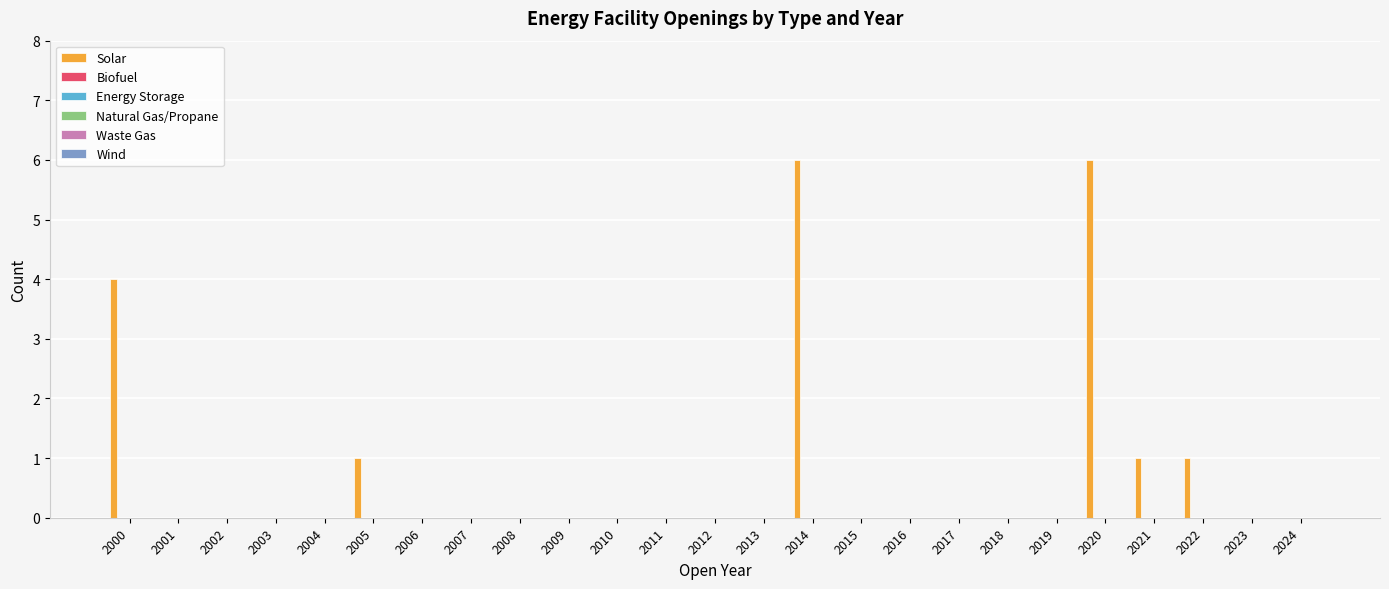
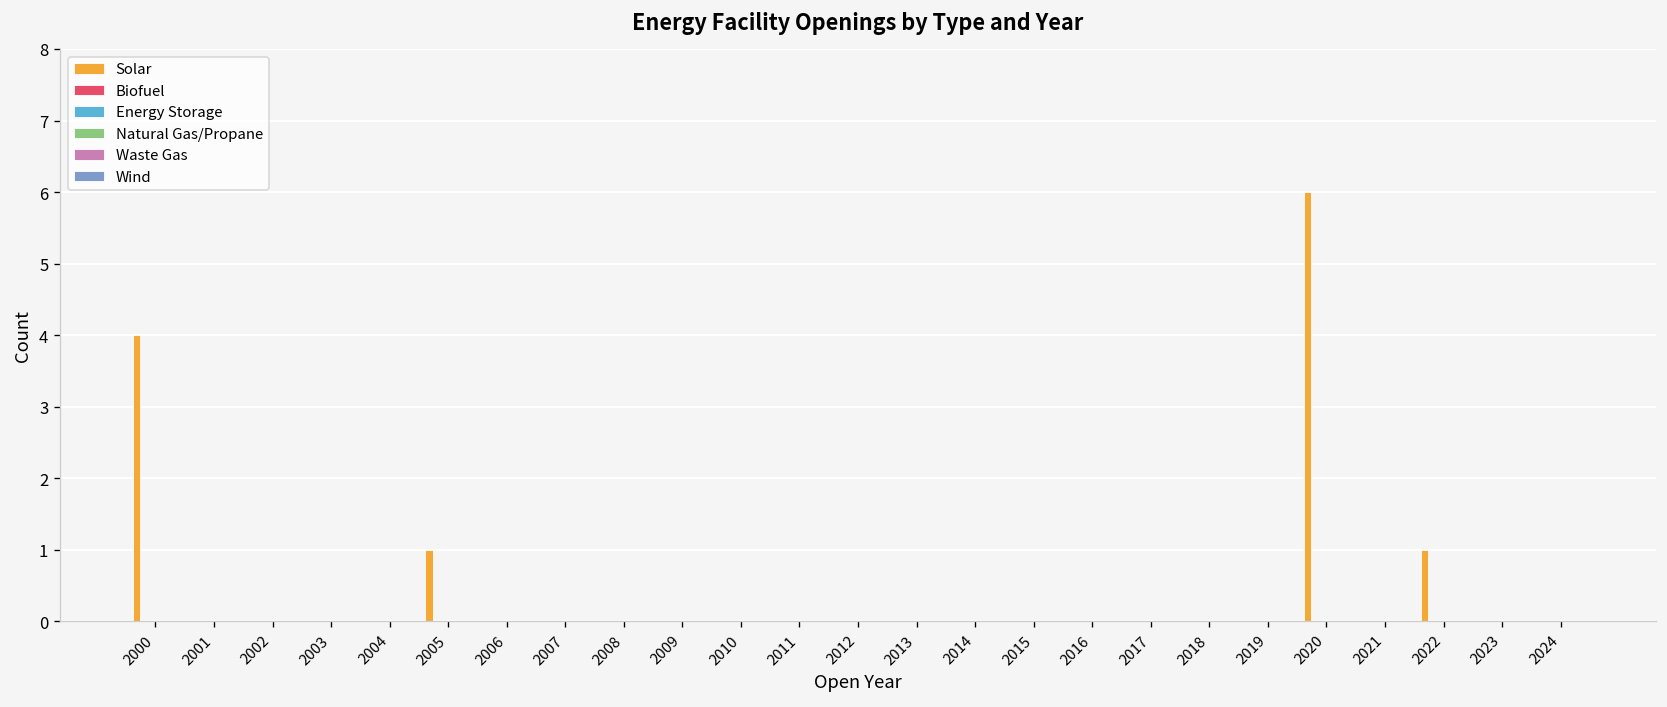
Solar, 2014: 6 -> 0
Solar, 2021: 1 -> 0
